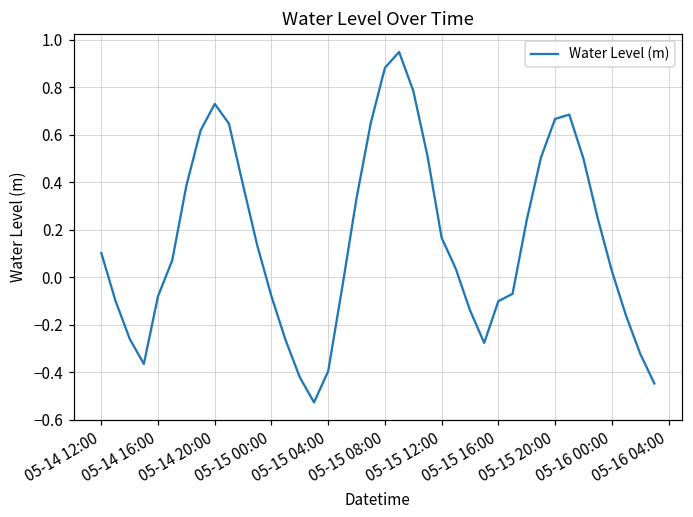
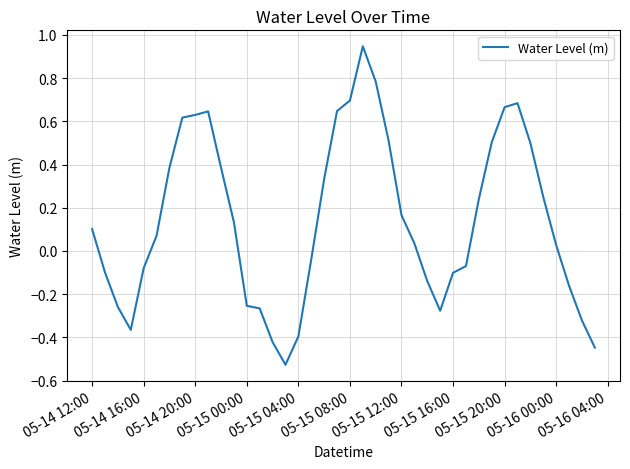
05-14 20:00: 0.73 -> 0.63
05-15 00:00: -0.08 -> -0.25
05-15 08:00: 0.88 -> 0.70
